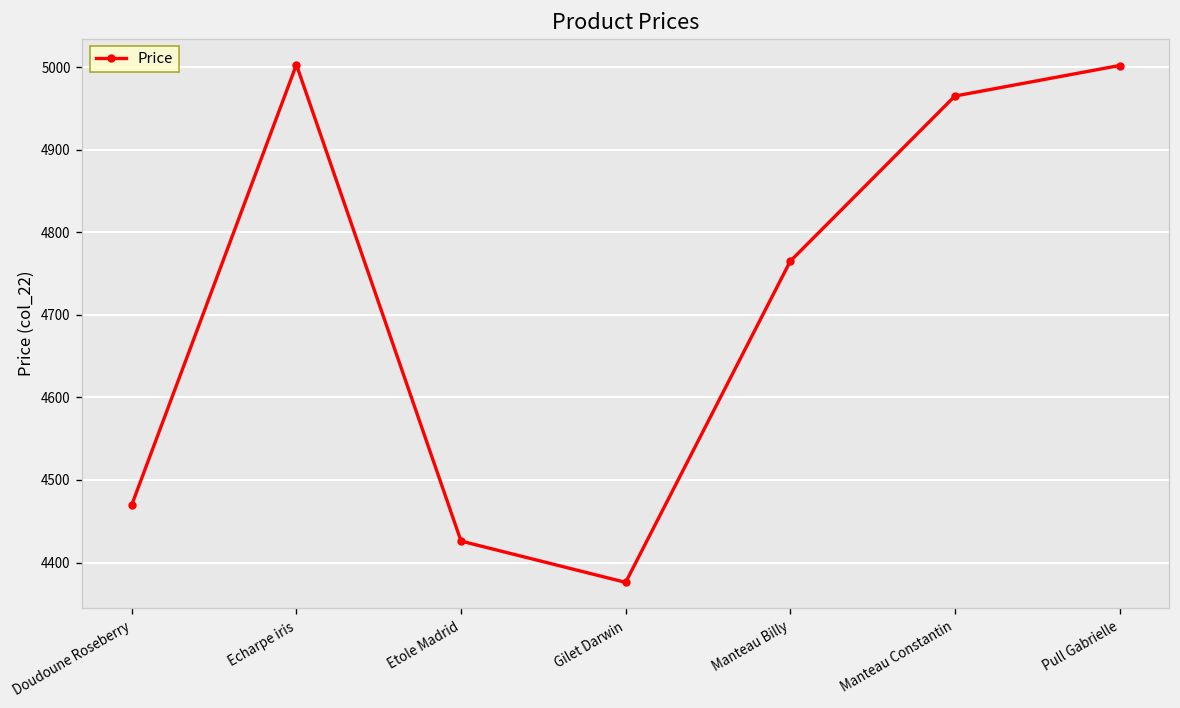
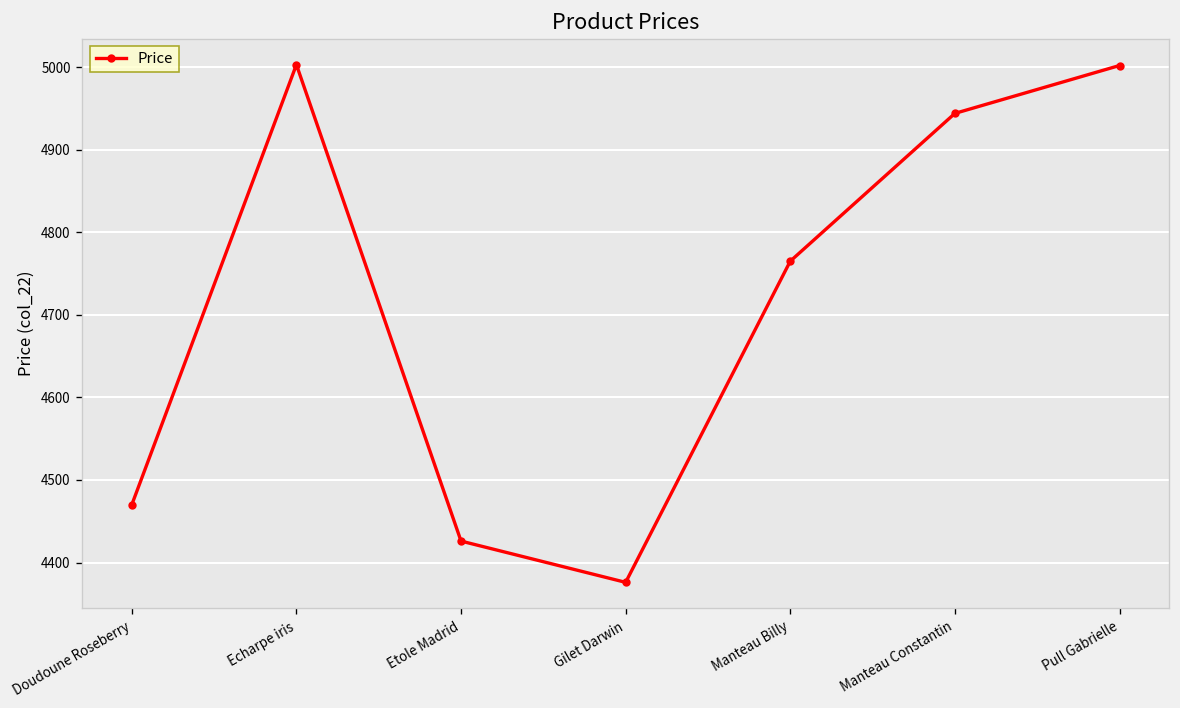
Manteau Constantin: 4970 -> 4940
